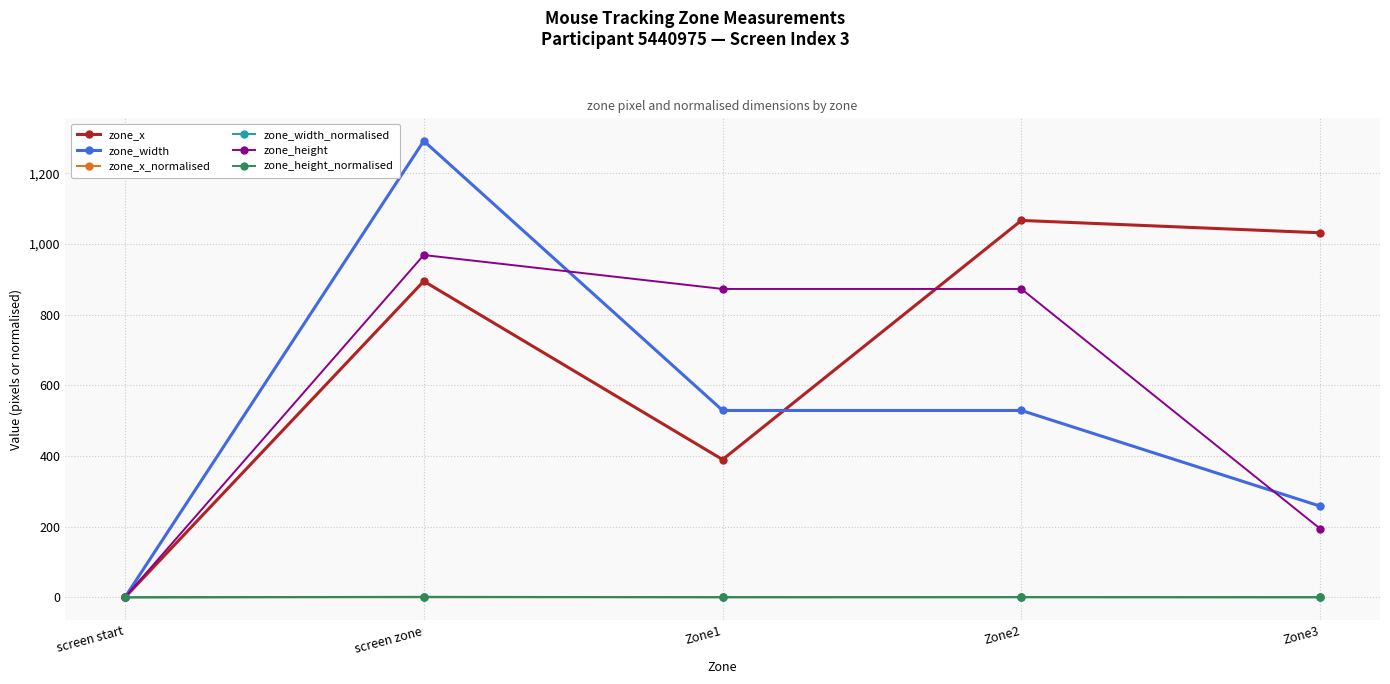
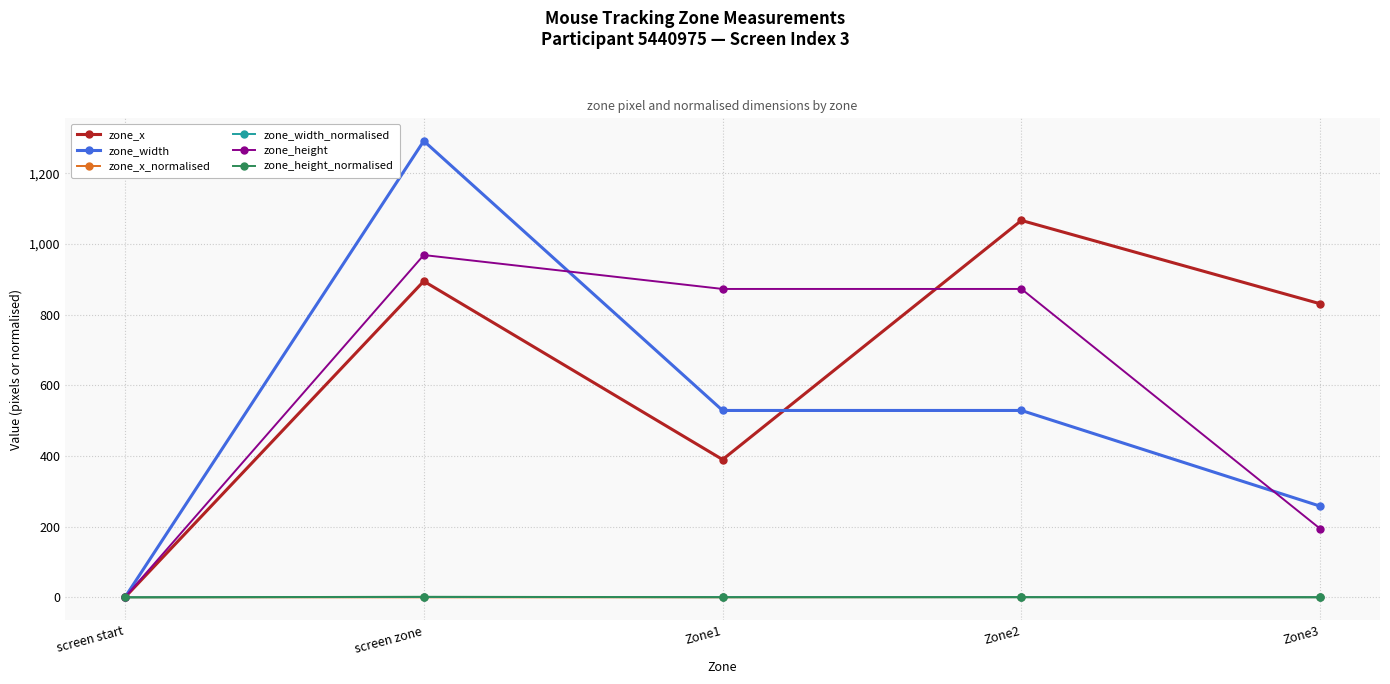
zone_x, Zone3: 1,030 -> 830
